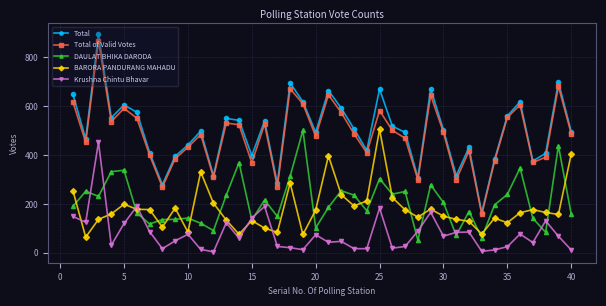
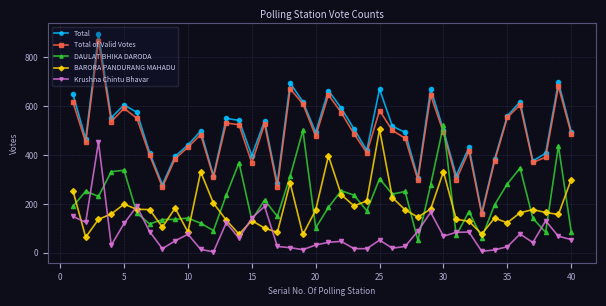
Krushna Chintu Bhavar, 20: 70 -> 30
Krushna Chintu Bhavar, 25: 180 -> 50
DAULAT BHIKA DARODA, 30: 210 -> 520
BARORA PANDURANG MAHADU, 30: 150 -> 330
DAULAT BHIKA DARODA, 35: 240 -> 280
DAULAT BHIKA DARODA, 40: 160 -> 90
BARORA PANDURANG MAHADU, 40: 400 -> 300
Krushna Chintu Bhavar, 40: 10 -> 50
